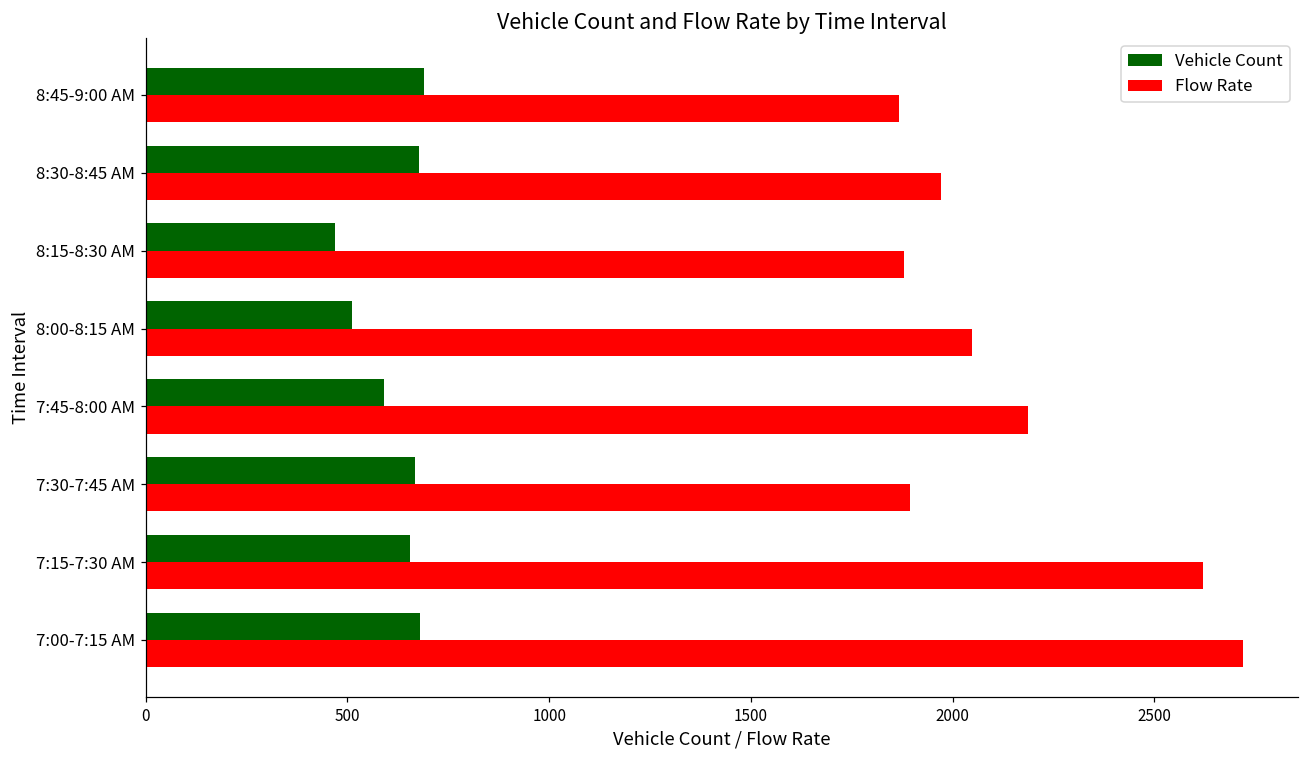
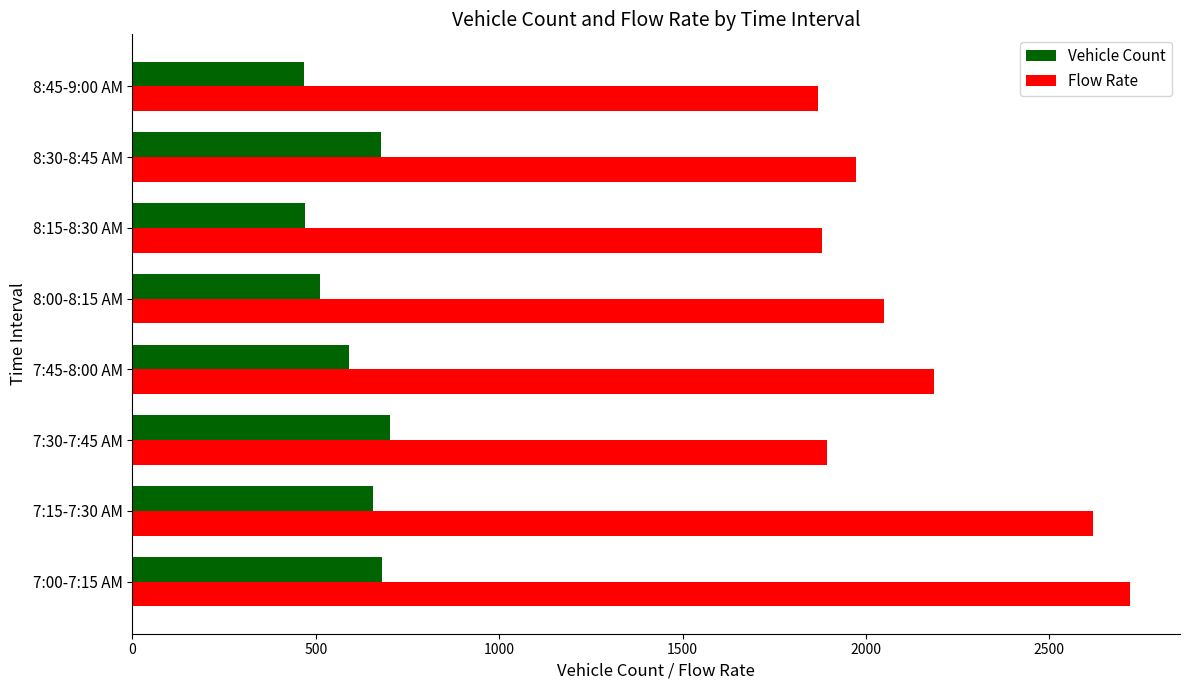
Vehicle Count, 8:45-9:00 AM: 690 -> 470
Vehicle Count, 7:30-7:45 AM: 670 -> 700
